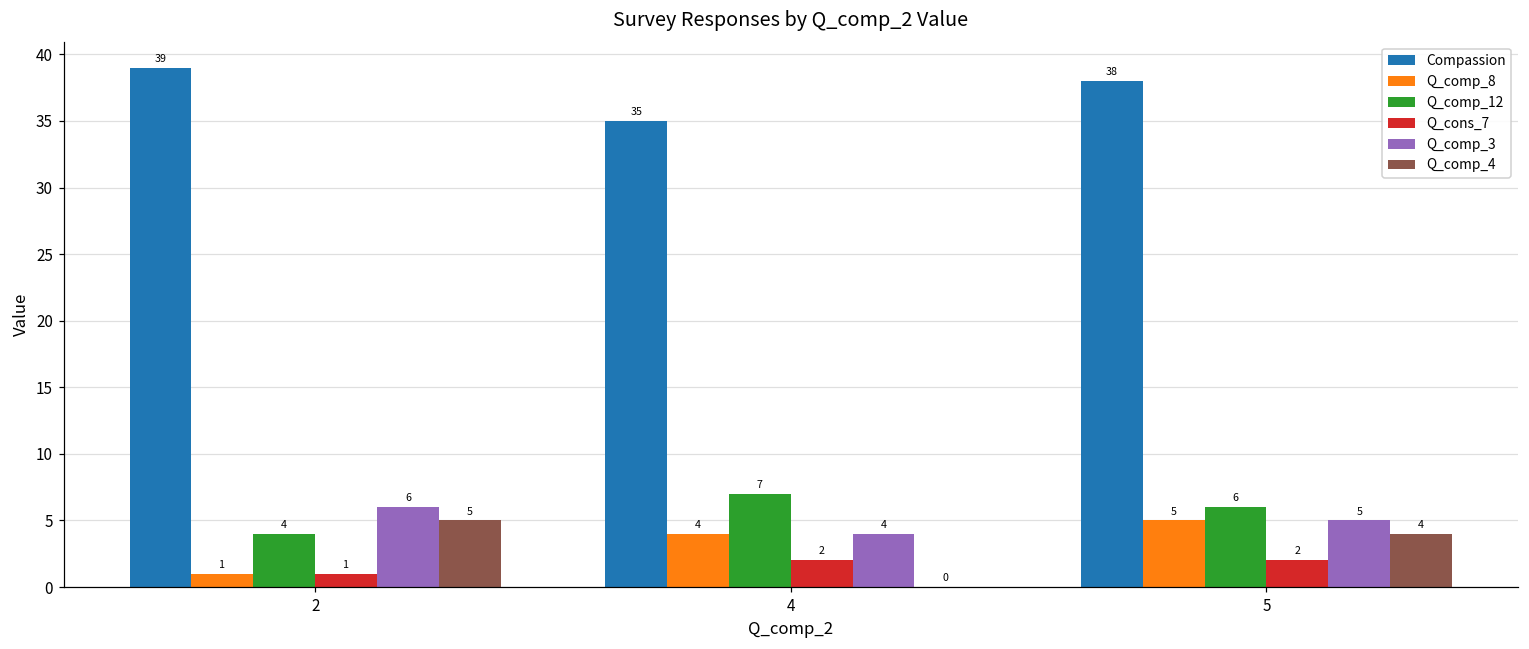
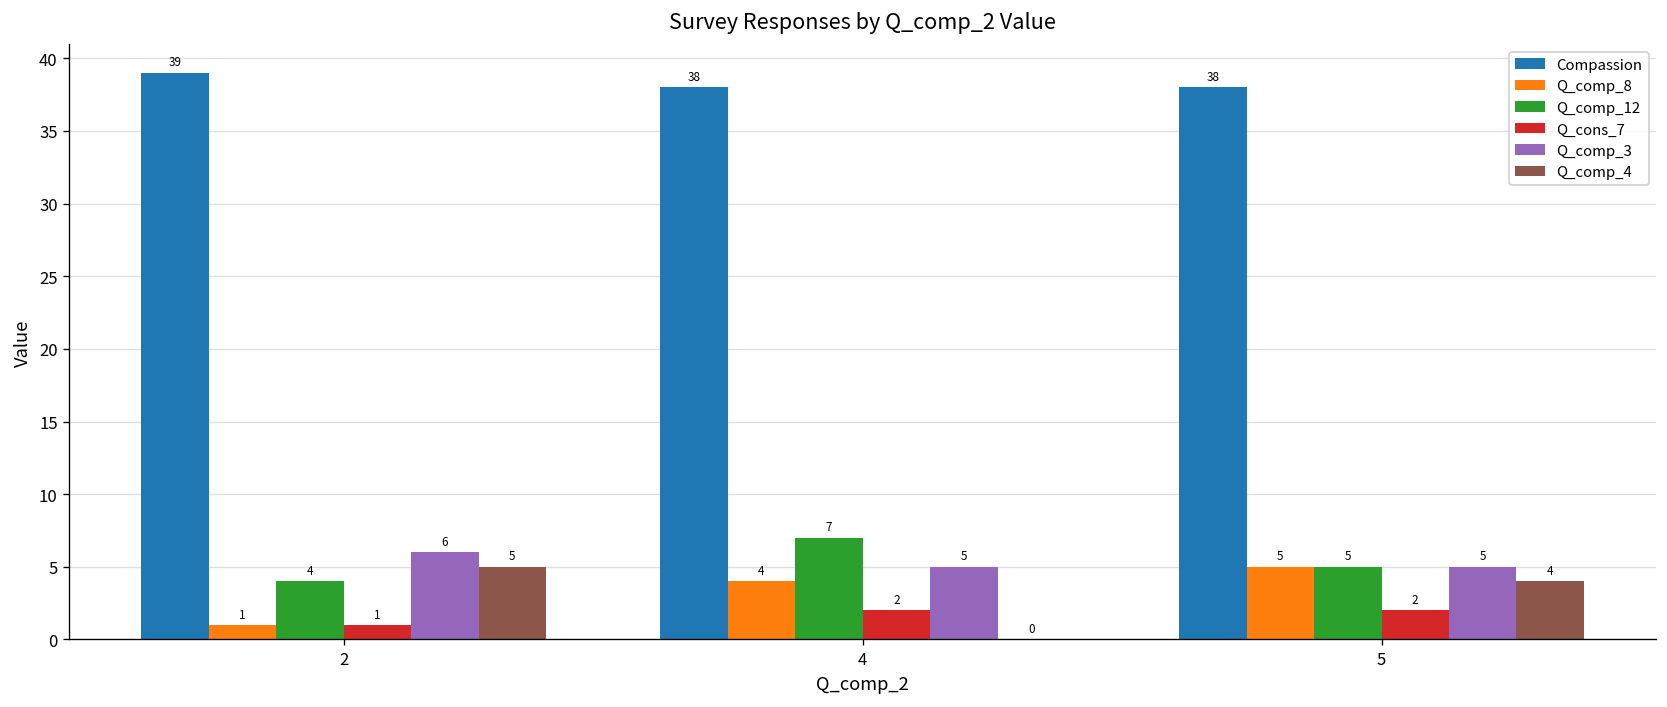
Compassion, 4: 35 -> 38
Q_comp_3, 4: 4 -> 5
Q_comp_12, 5: 6 -> 5
